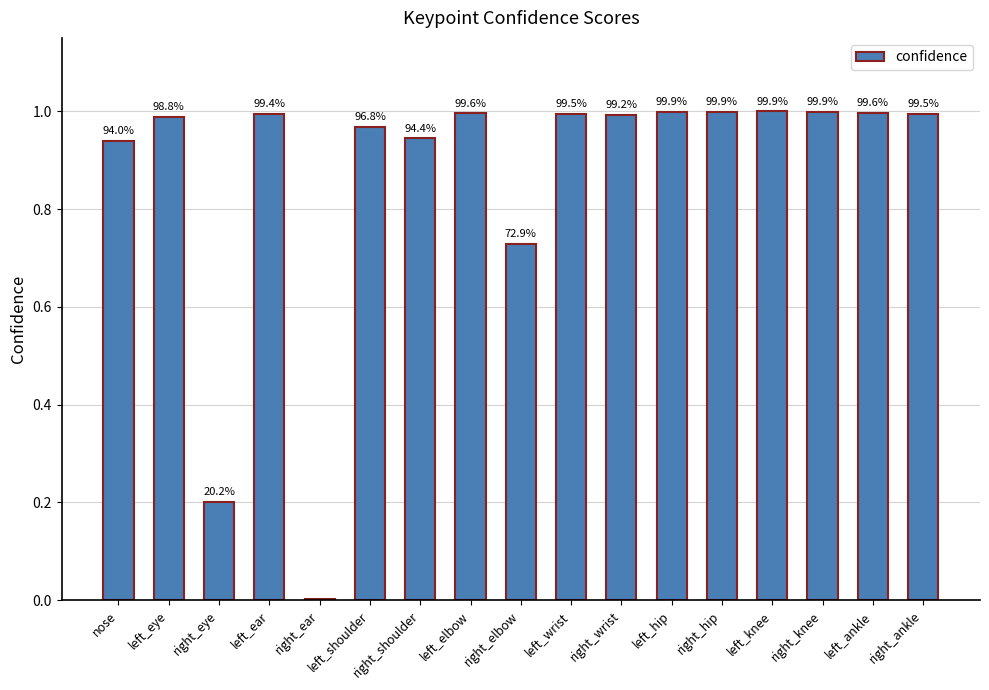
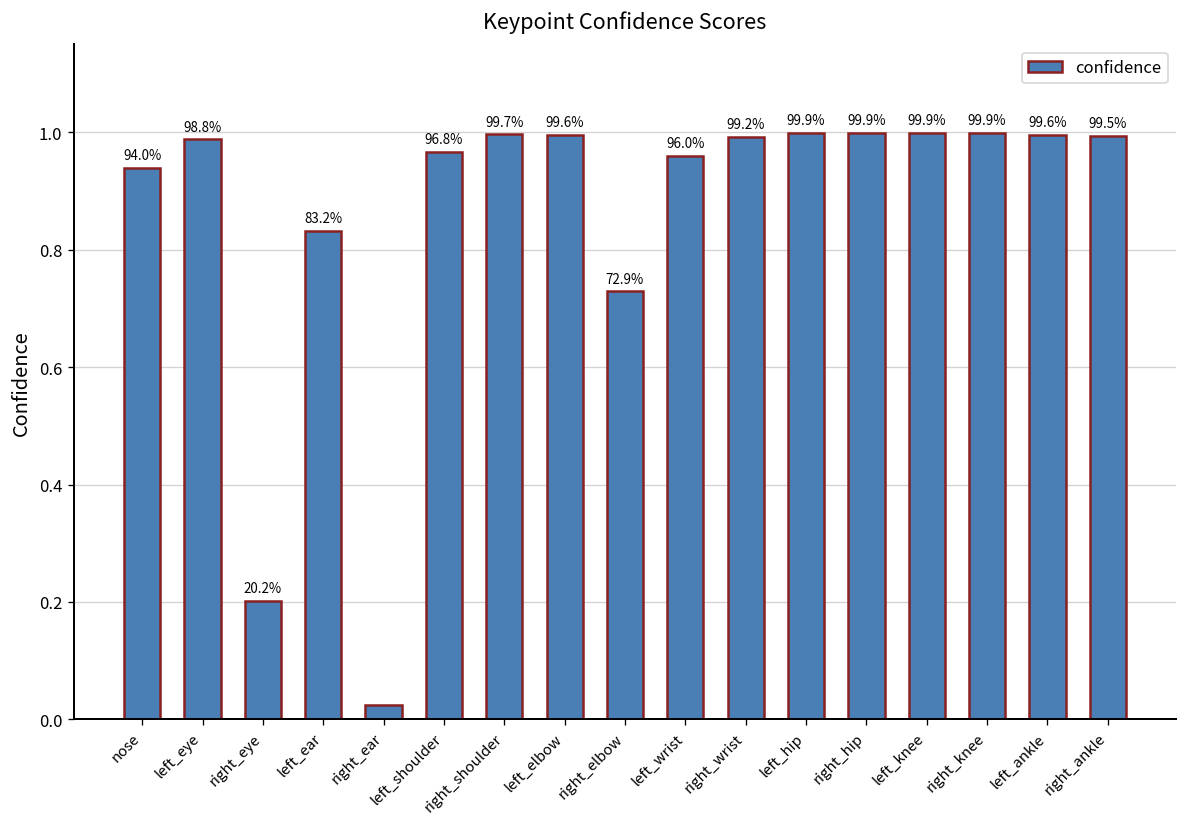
left_ear: 99.4% -> 83.2%
right_ear: 0.00 -> 0.02
right_shoulder: 94.4% -> 99.7%
left_wrist: 99.5% -> 96.0%
